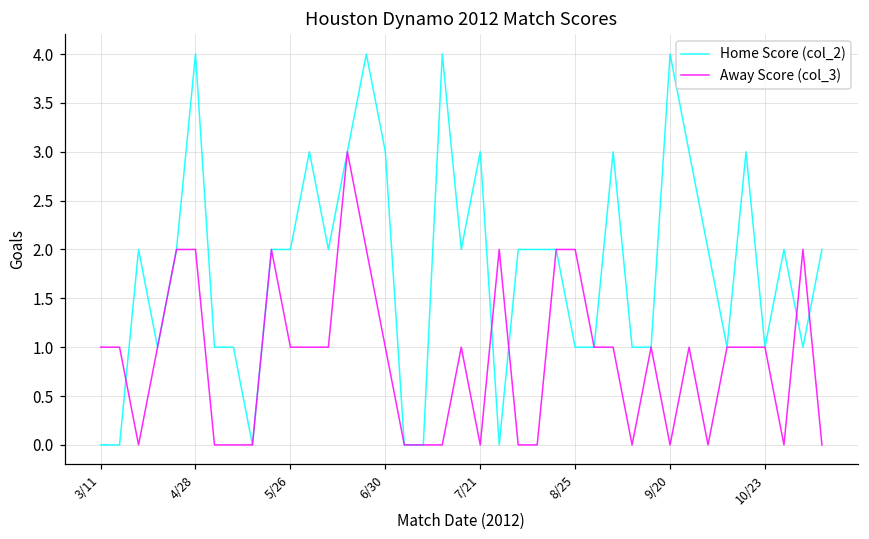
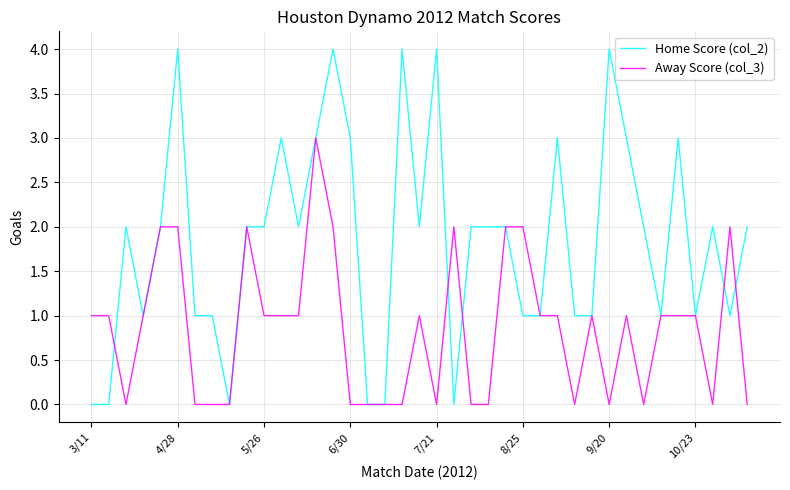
Away Score (col_3), 6/30: 1 -> 0
Home Score (col_2), 7/21: 3 -> 4
